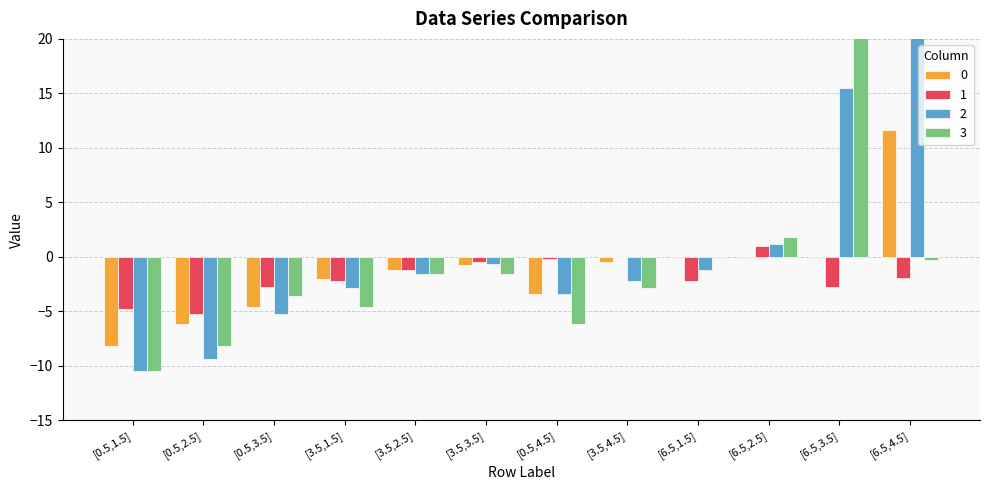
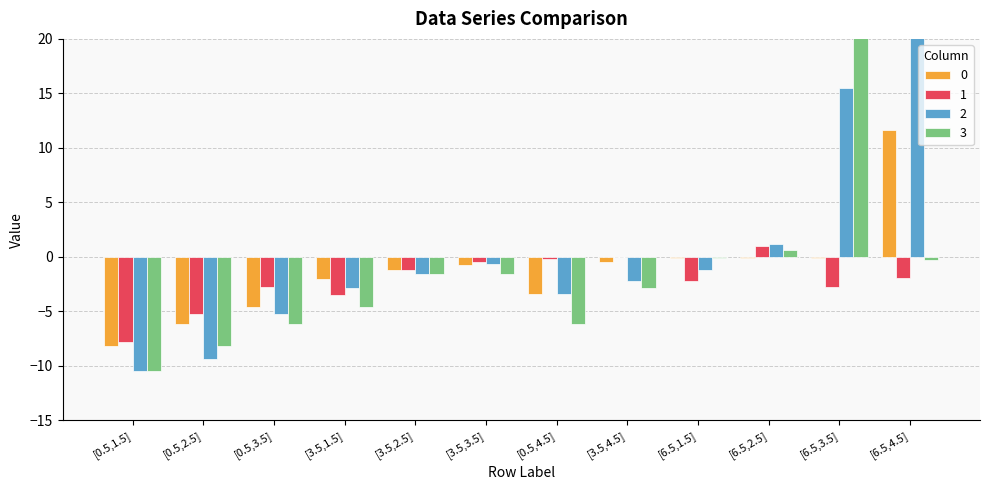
1, [0.5,1.5]: -4.7 -> -7.8
3, [0.5,3.5]: -3.6 -> -6.1
1, [3.5,1.5]: -2.2 -> -3.5
3, [6.5,2.5]: 1.8 -> 0.6
